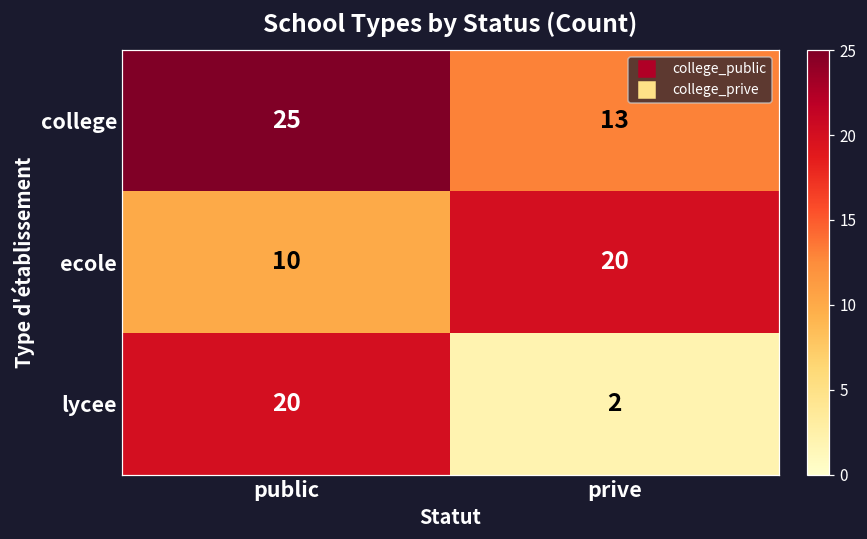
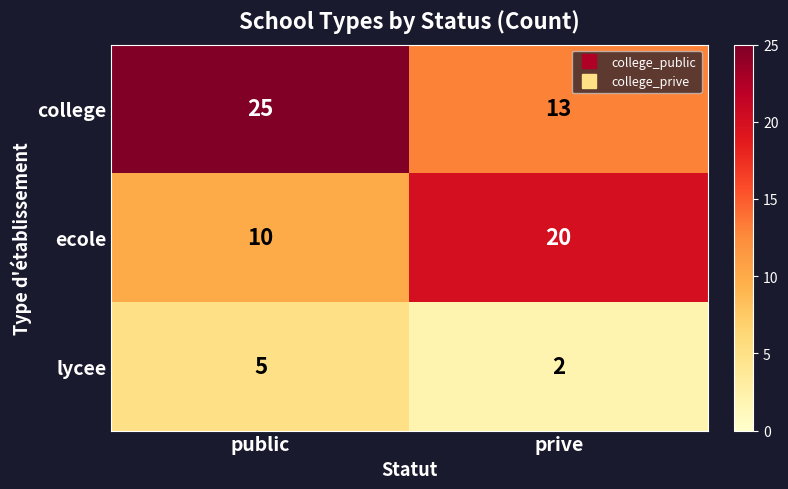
lycee, public: 20 -> 5
